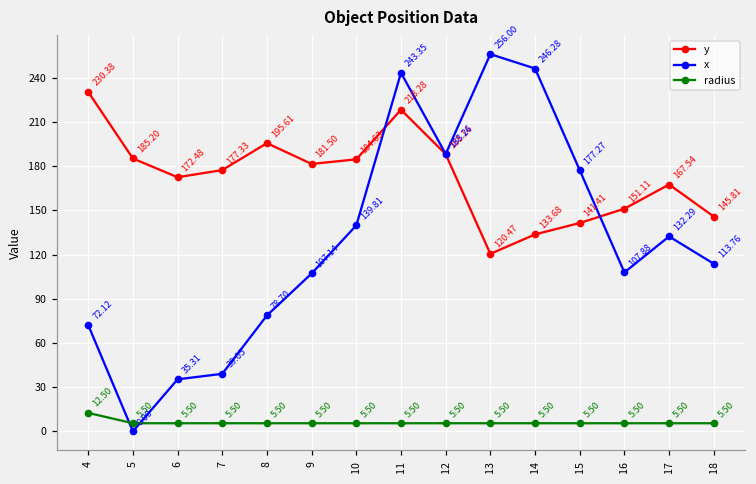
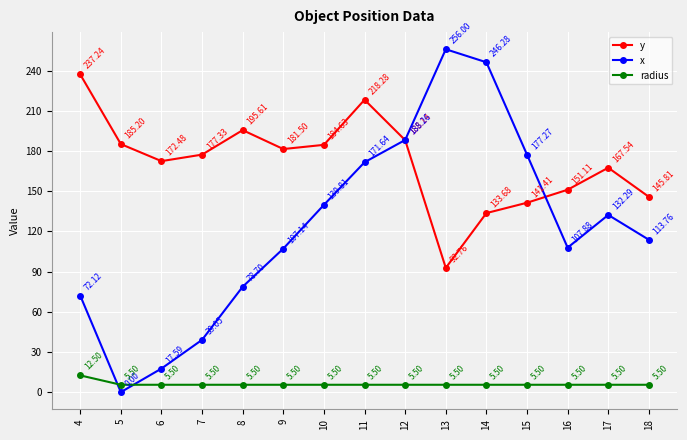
y, 4: 230.38 -> 237.24
x, 6: 35.31 -> 17.59
x, 11: 243.35 -> 171.64
y, 13: 120.47 -> 92.76
